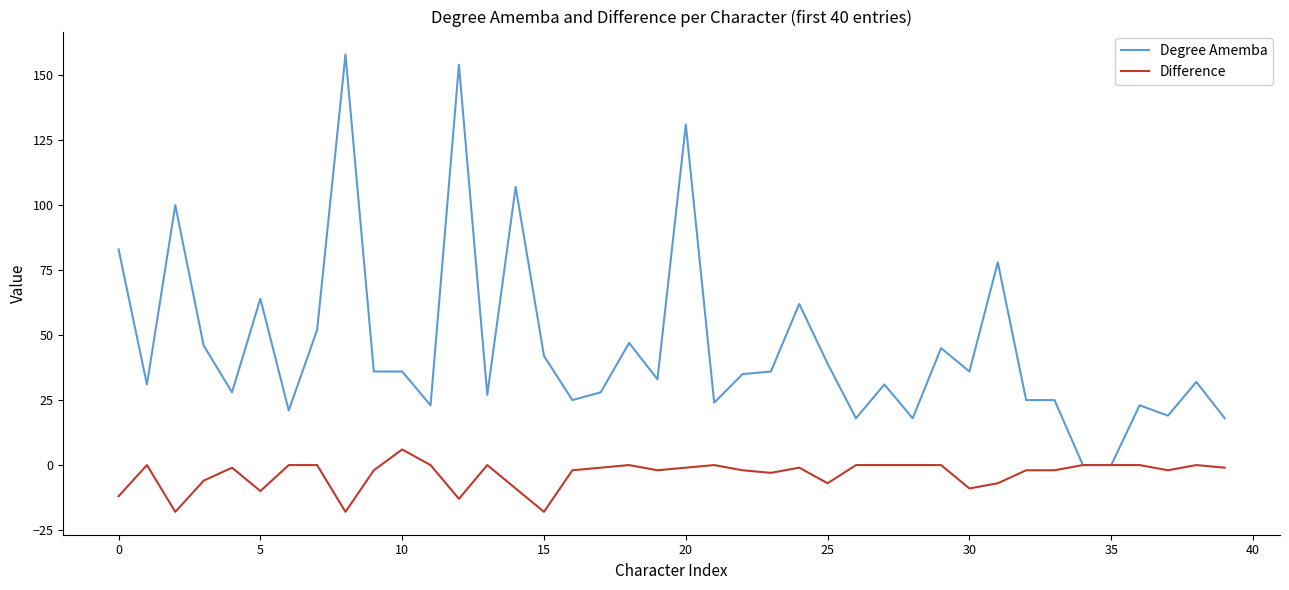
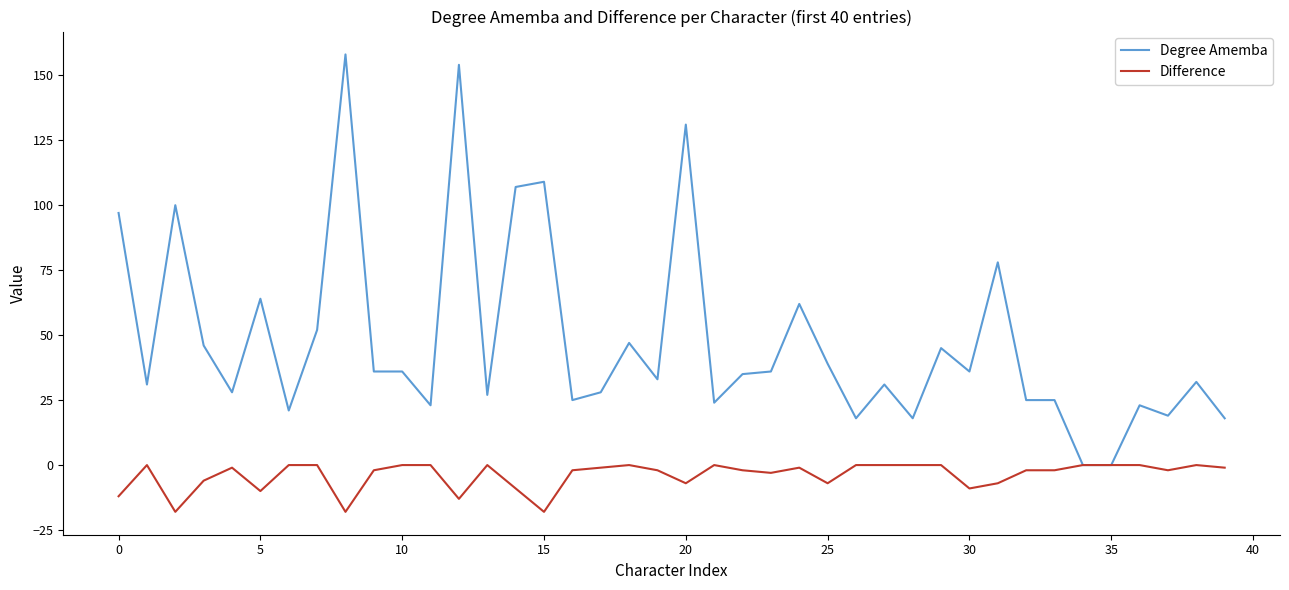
Degree Amemba, 0: 83 -> 97
Difference, 10: 6 -> 0
Degree Amemba, 15: 42 -> 109
Difference, 20: -1 -> -7
